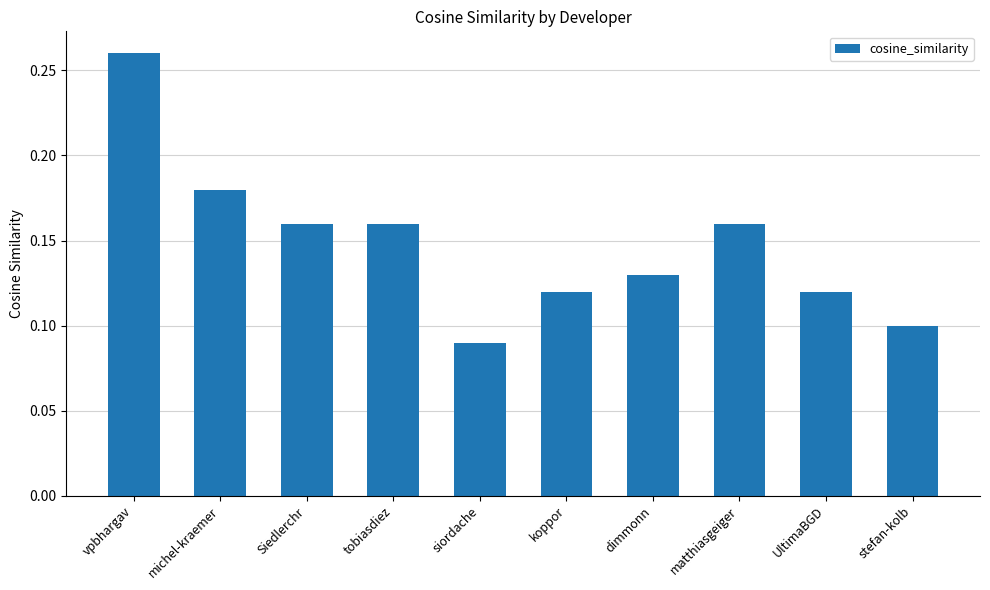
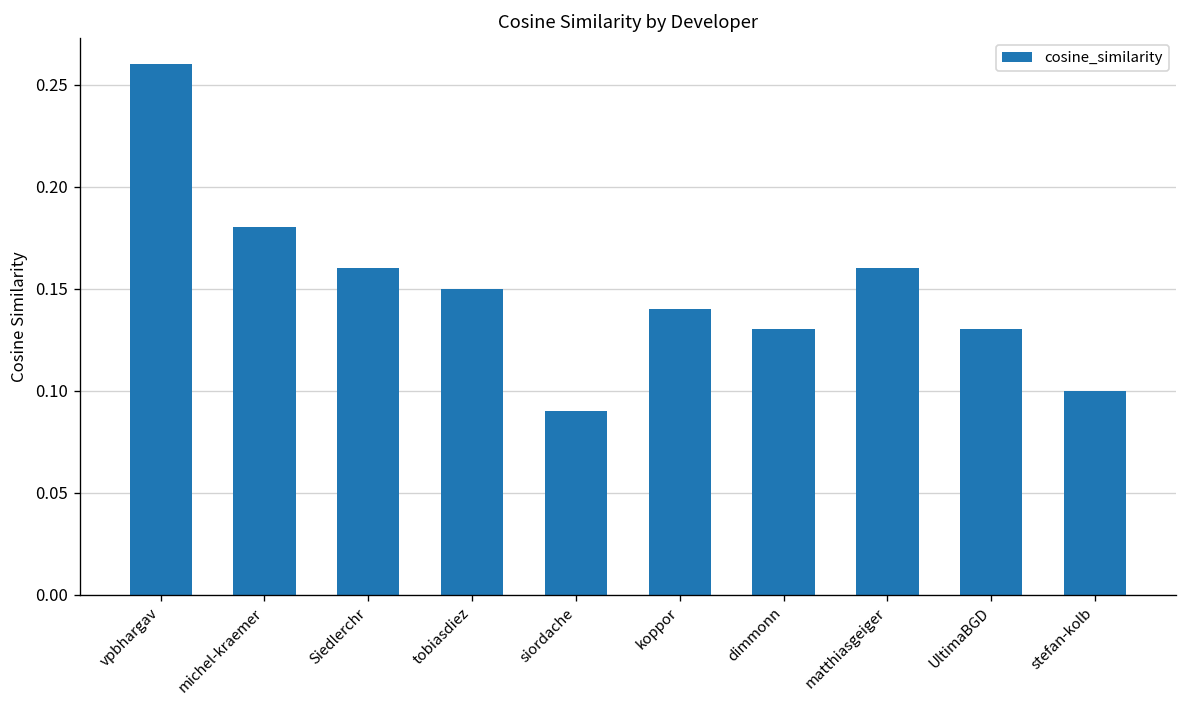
tobiasdiez: 0.16 -> 0.15
koppor: 0.12 -> 0.14
UltimaBGD: 0.12 -> 0.13
